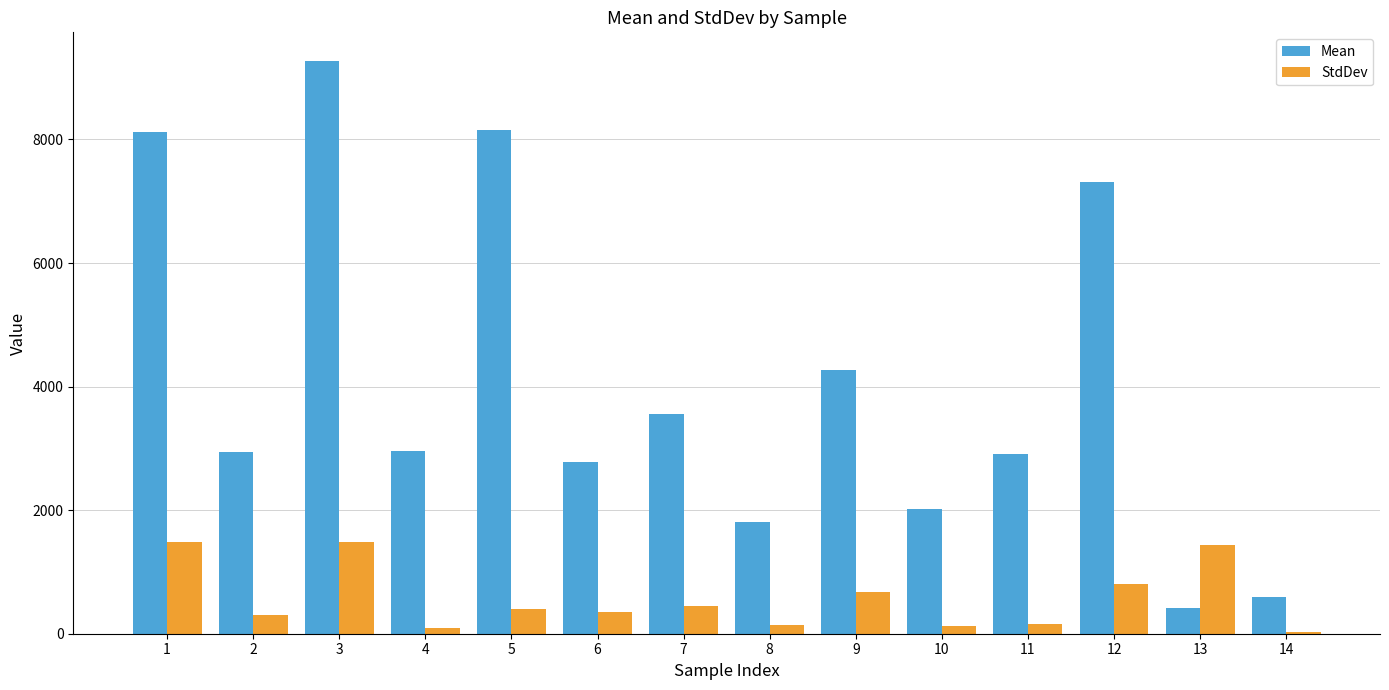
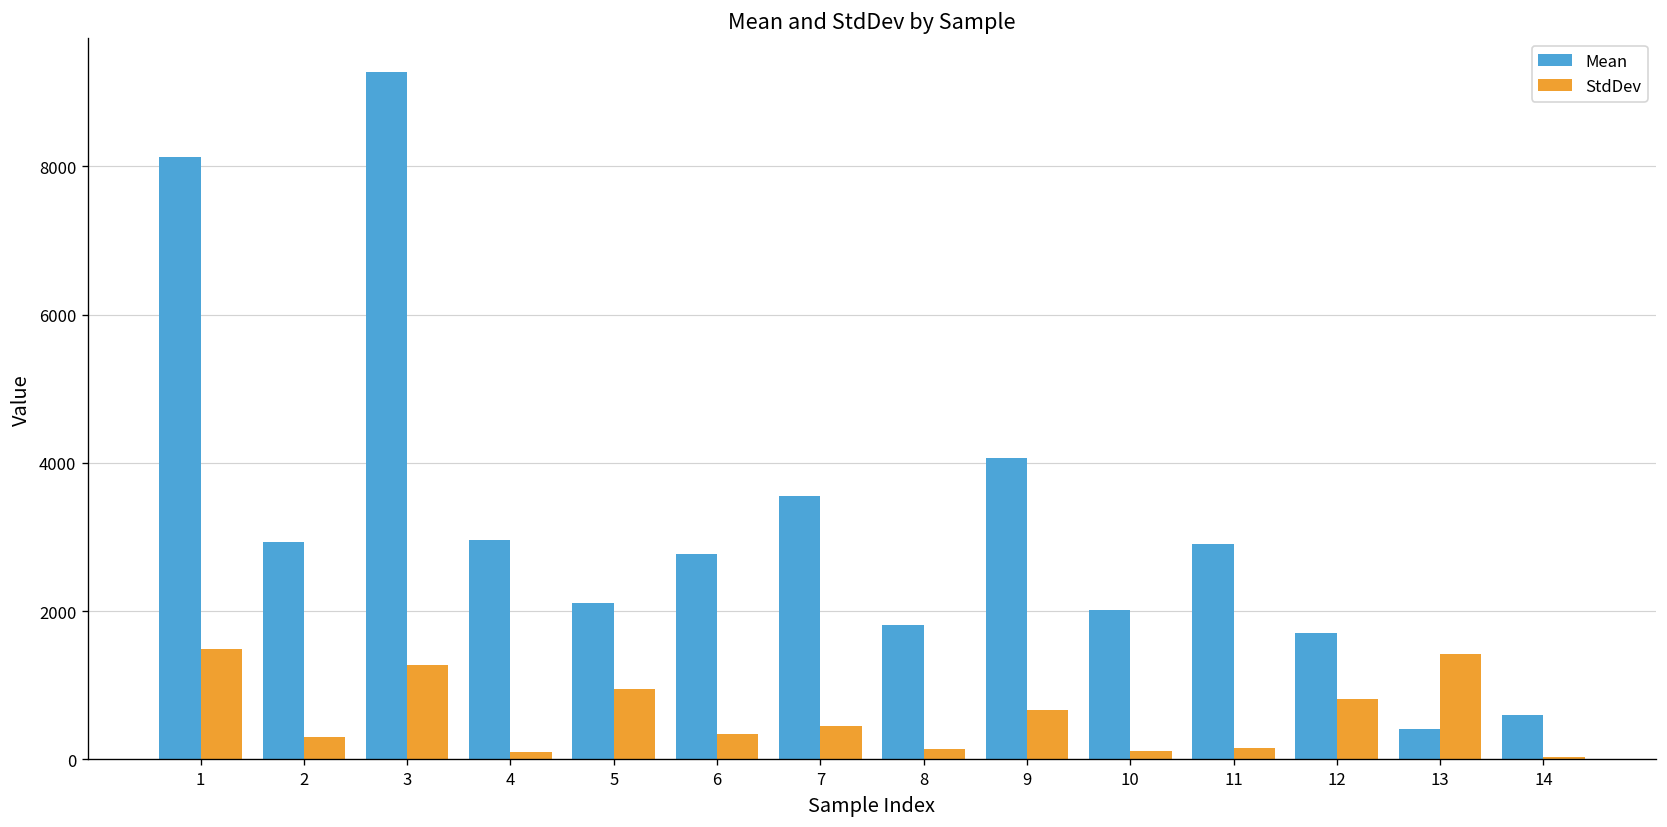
StdDev, 3: 1500 -> 1300
Mean, 5: 8100 -> 2100
StdDev, 5: 400 -> 1000
Mean, 9: 4300 -> 4100
Mean, 12: 7300 -> 1700
